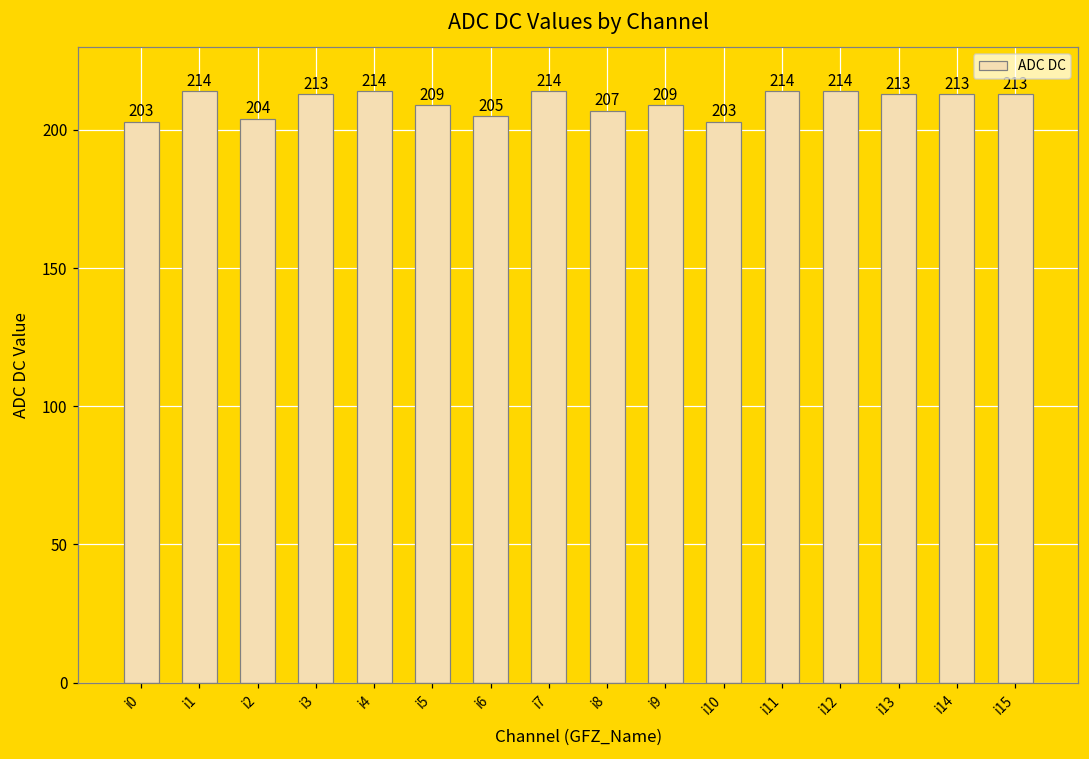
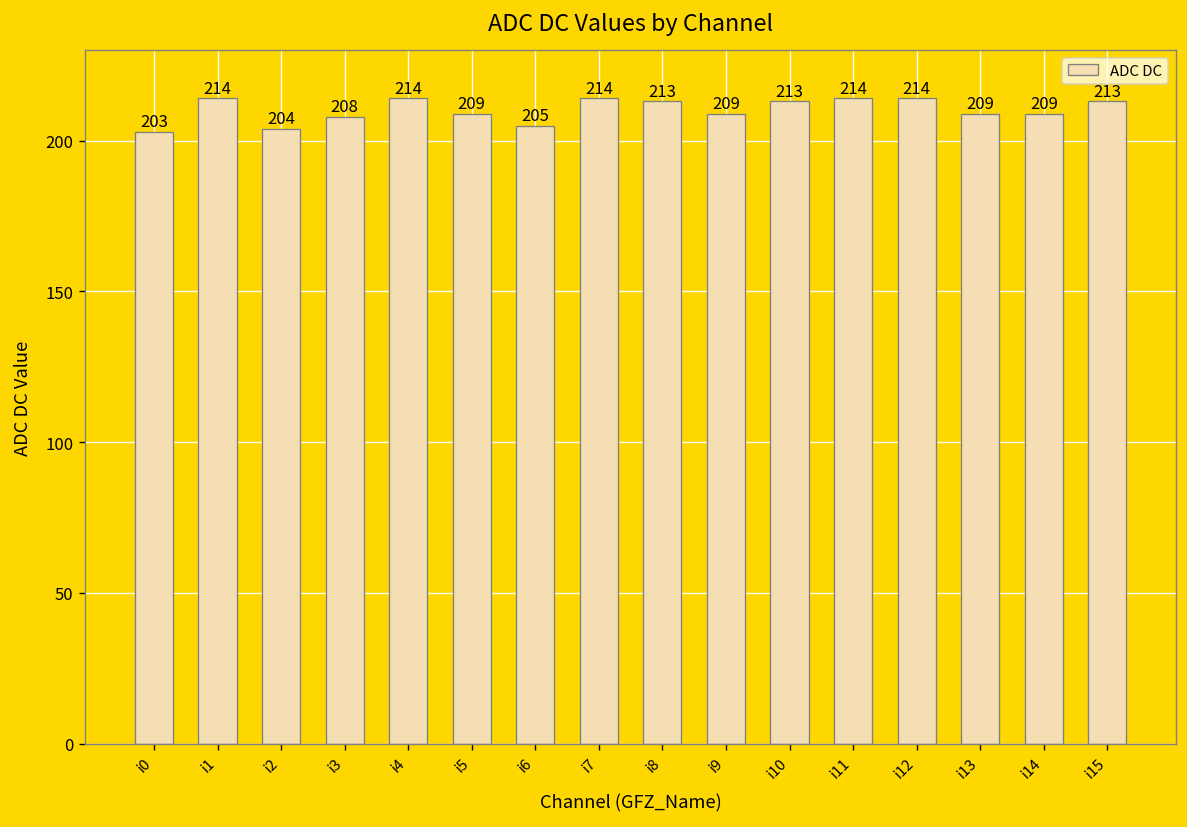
i3: 213 -> 208
i8: 207 -> 213
i10: 203 -> 213
i13: 213 -> 209
i14: 213 -> 209
